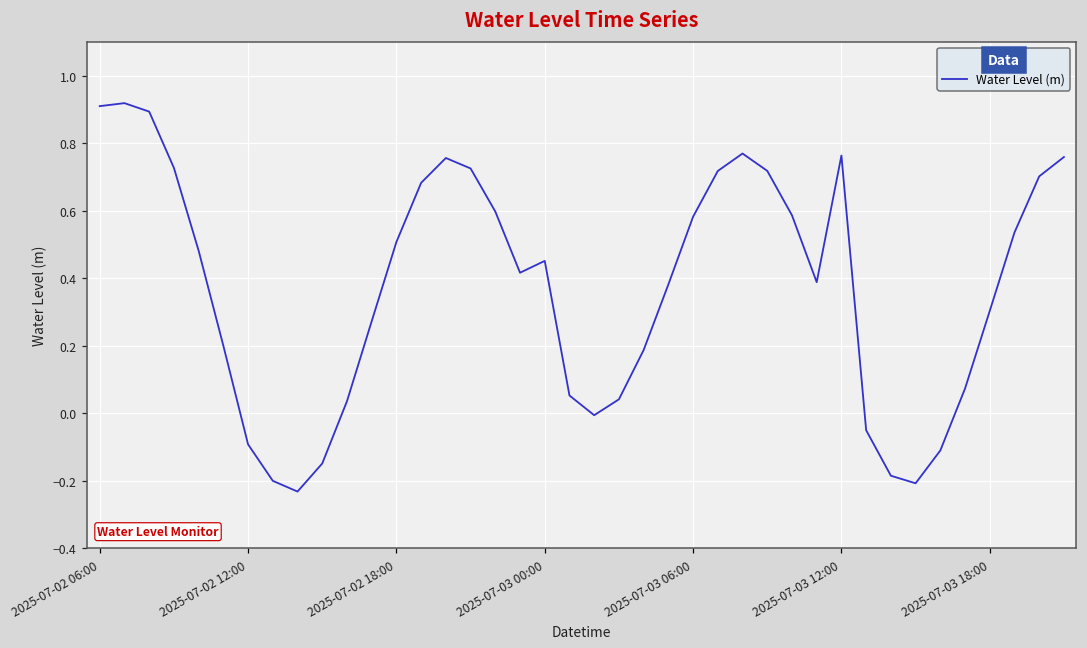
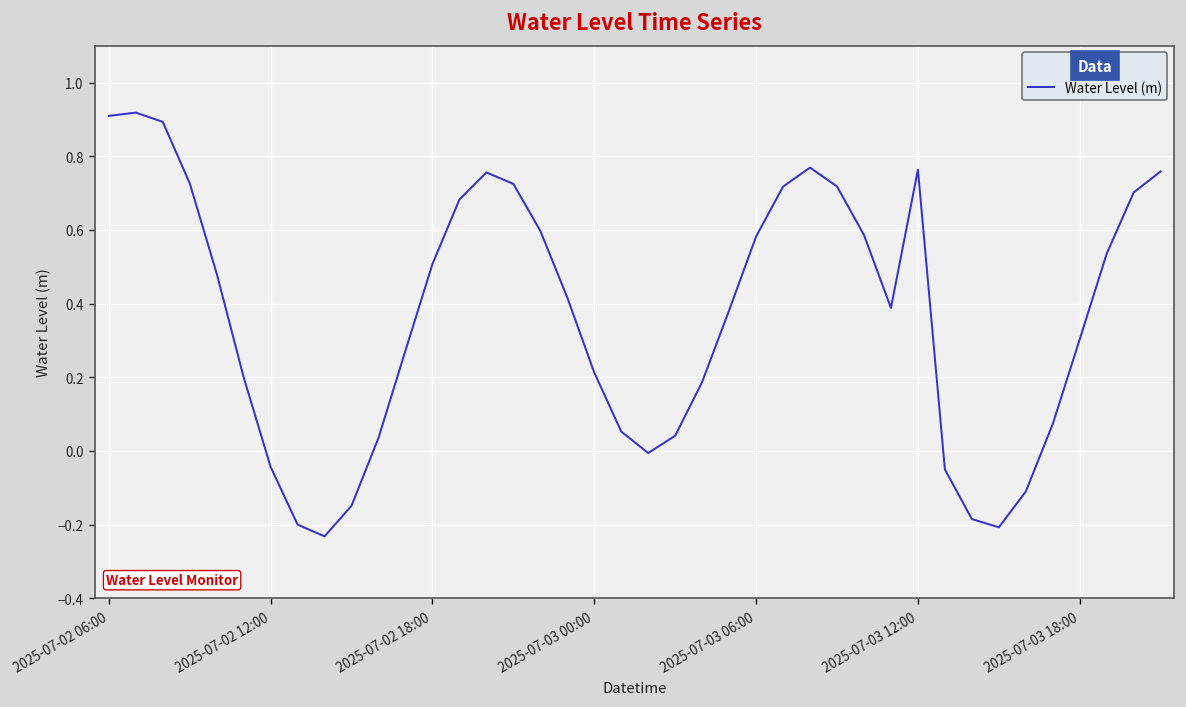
2025-07-02 12:00: -0.09 -> -0.04
2025-07-03 00:00: 0.45 -> 0.21
